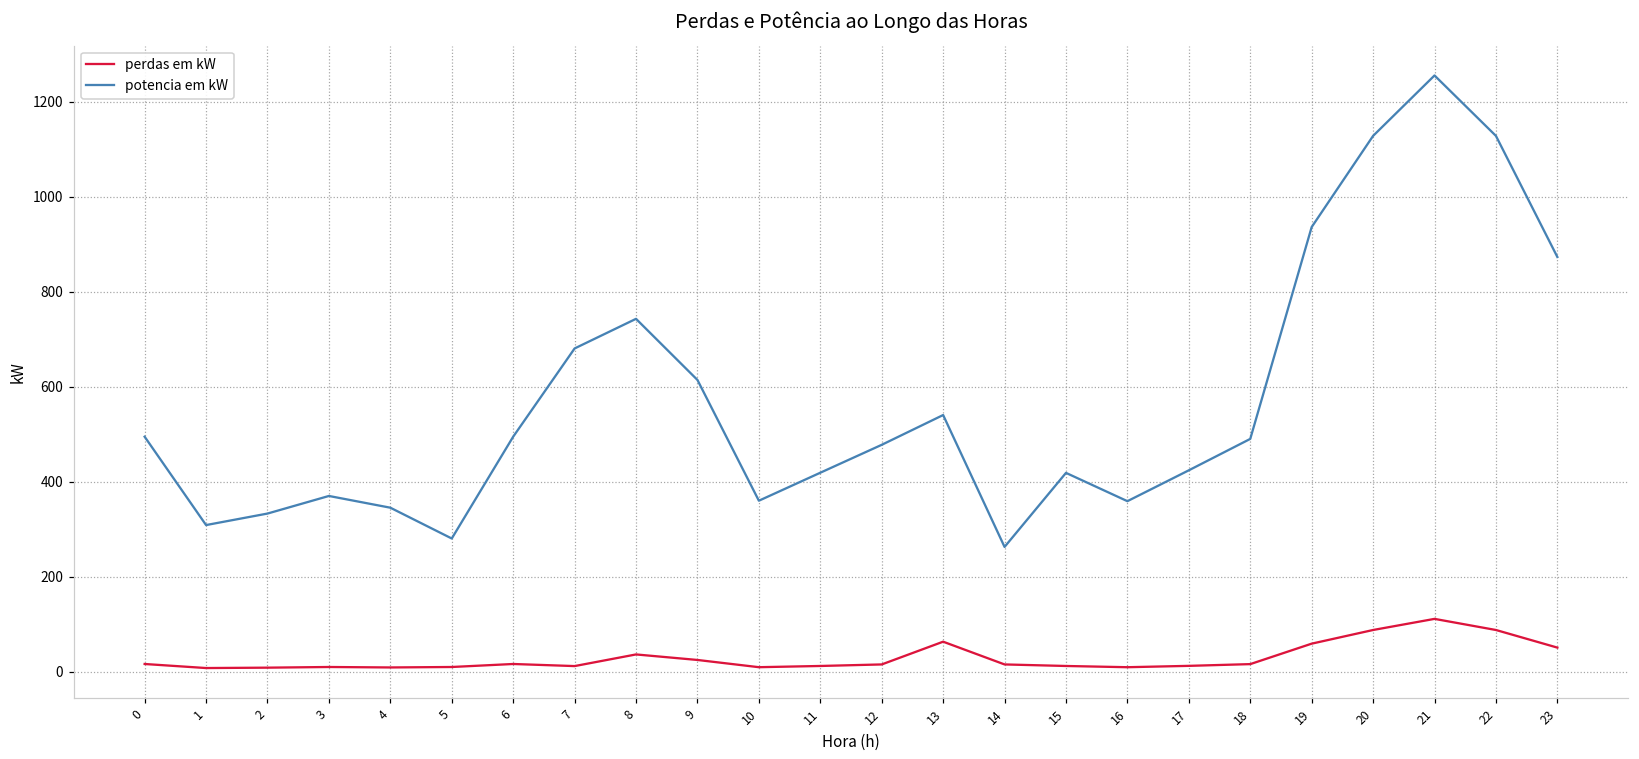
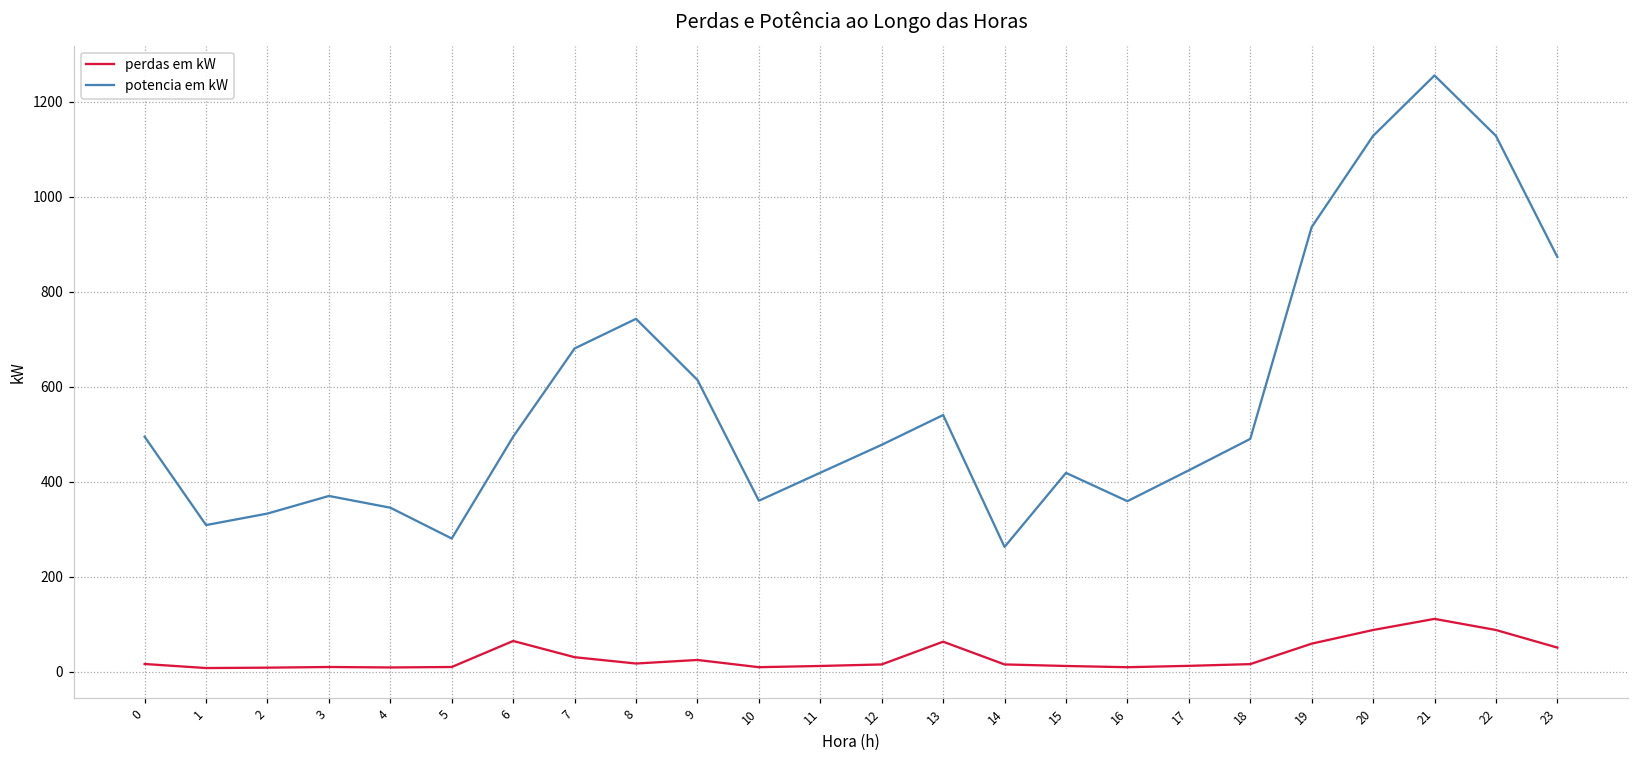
perdas em kW, 6: 20 -> 60
perdas em kW, 7: 10 -> 30
perdas em kW, 8: 40 -> 20
